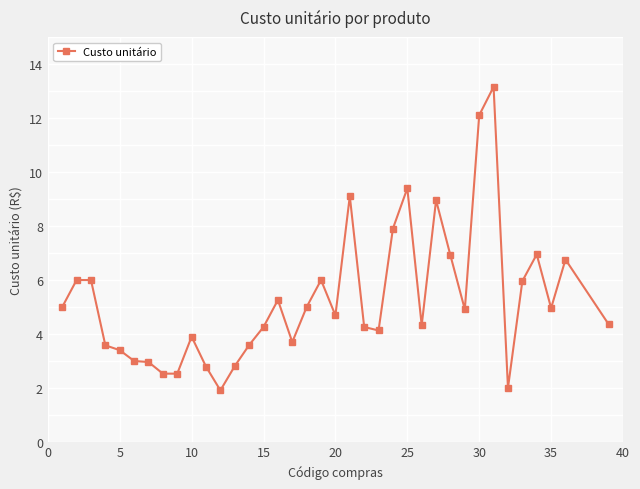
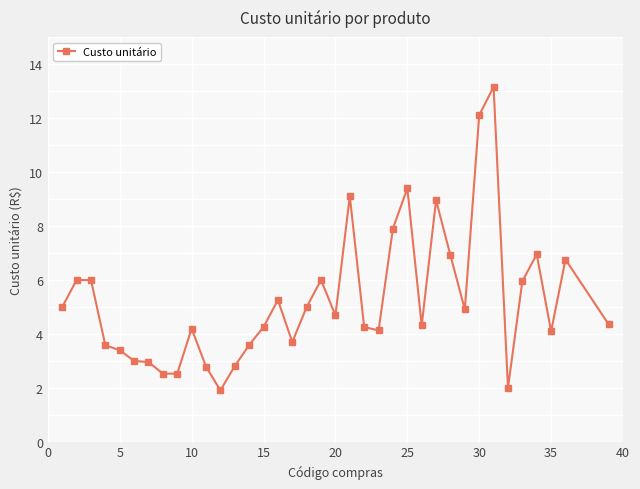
10: 3.9 -> 4.2
35: 5.0 -> 4.1
